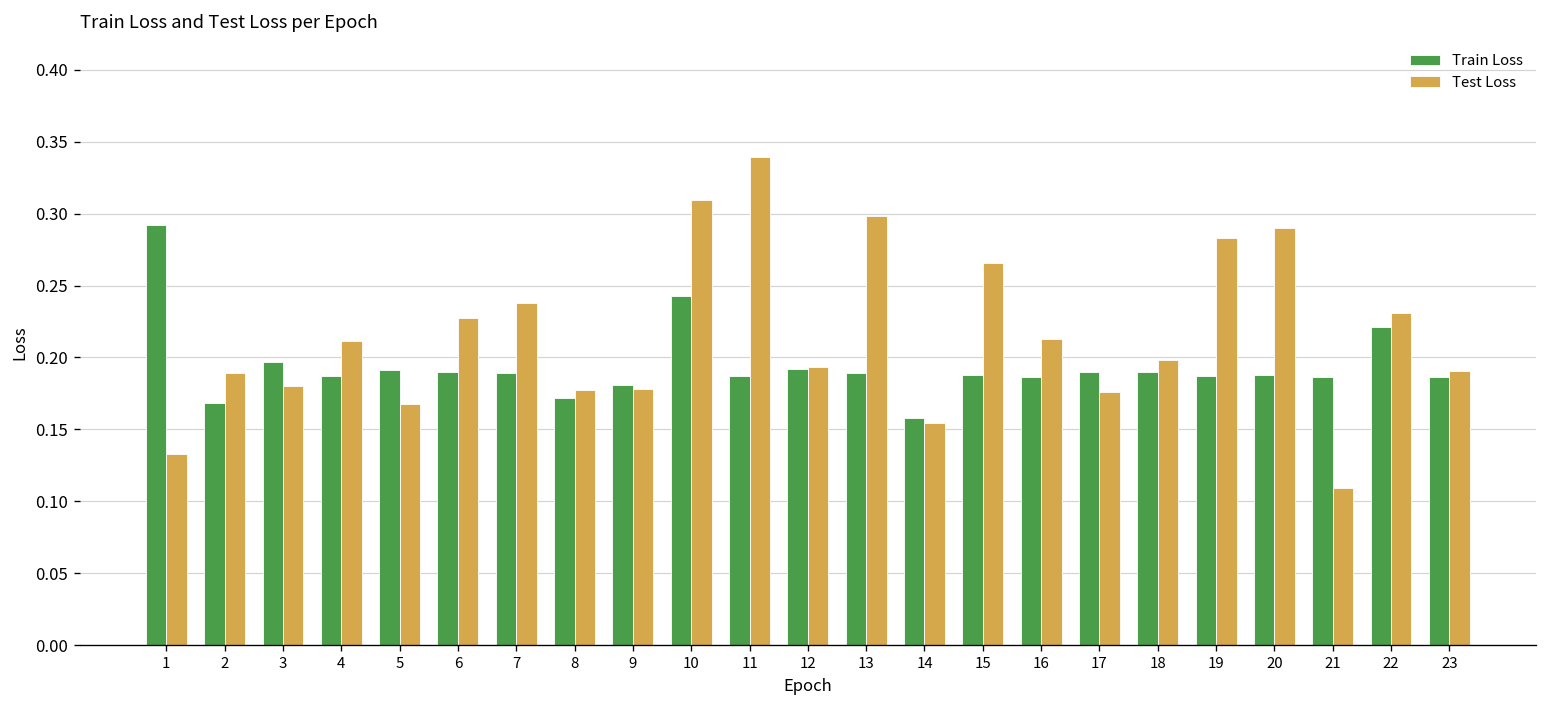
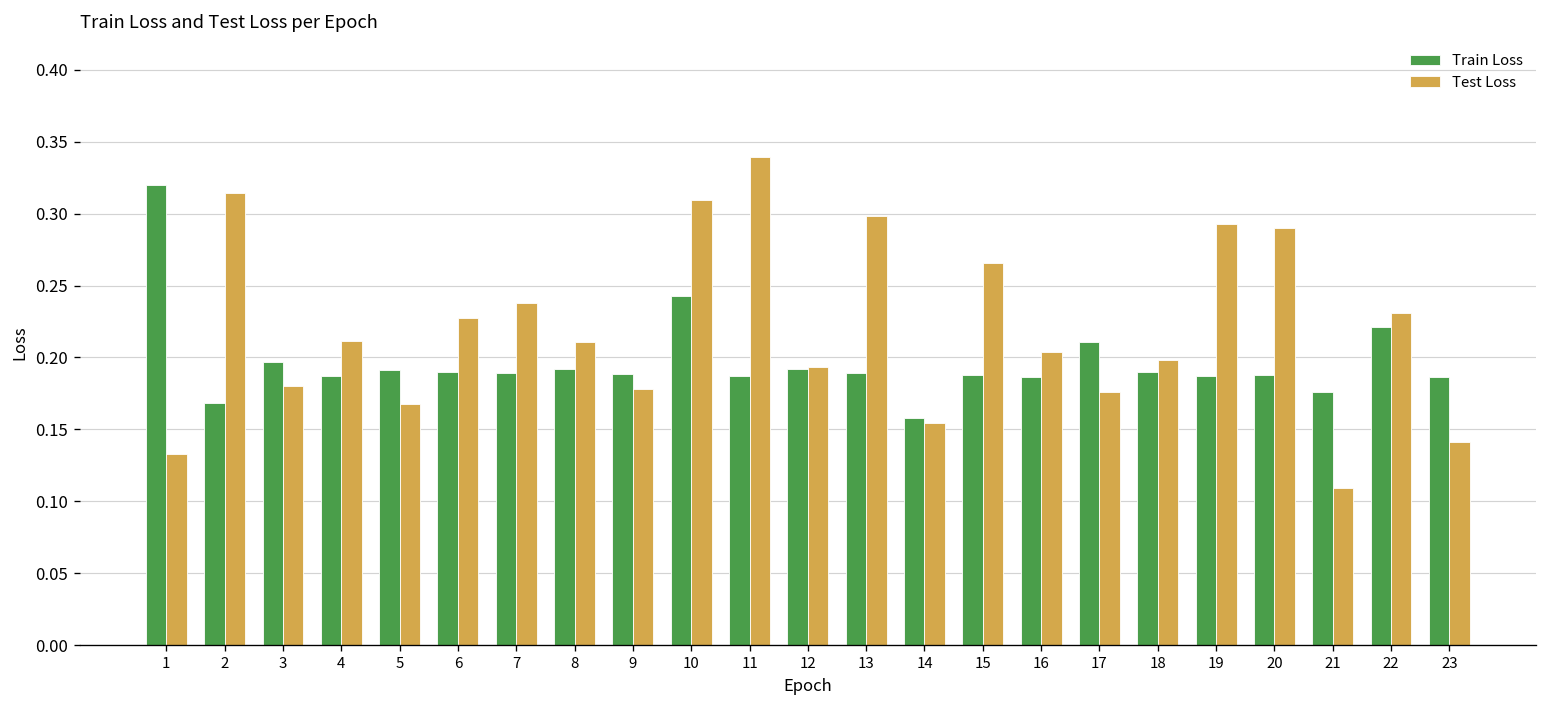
Train Loss, 1: 0.292 -> 0.320
Test Loss, 2: 0.189 -> 0.314
Train Loss, 8: 0.172 -> 0.192
Test Loss, 8: 0.177 -> 0.211
Train Loss, 9: 0.181 -> 0.189
Test Loss, 16: 0.213 -> 0.204
Train Loss, 17: 0.190 -> 0.211
Test Loss, 19: 0.283 -> 0.293
Train Loss, 21: 0.187 -> 0.176
Test Loss, 23: 0.190 -> 0.142
